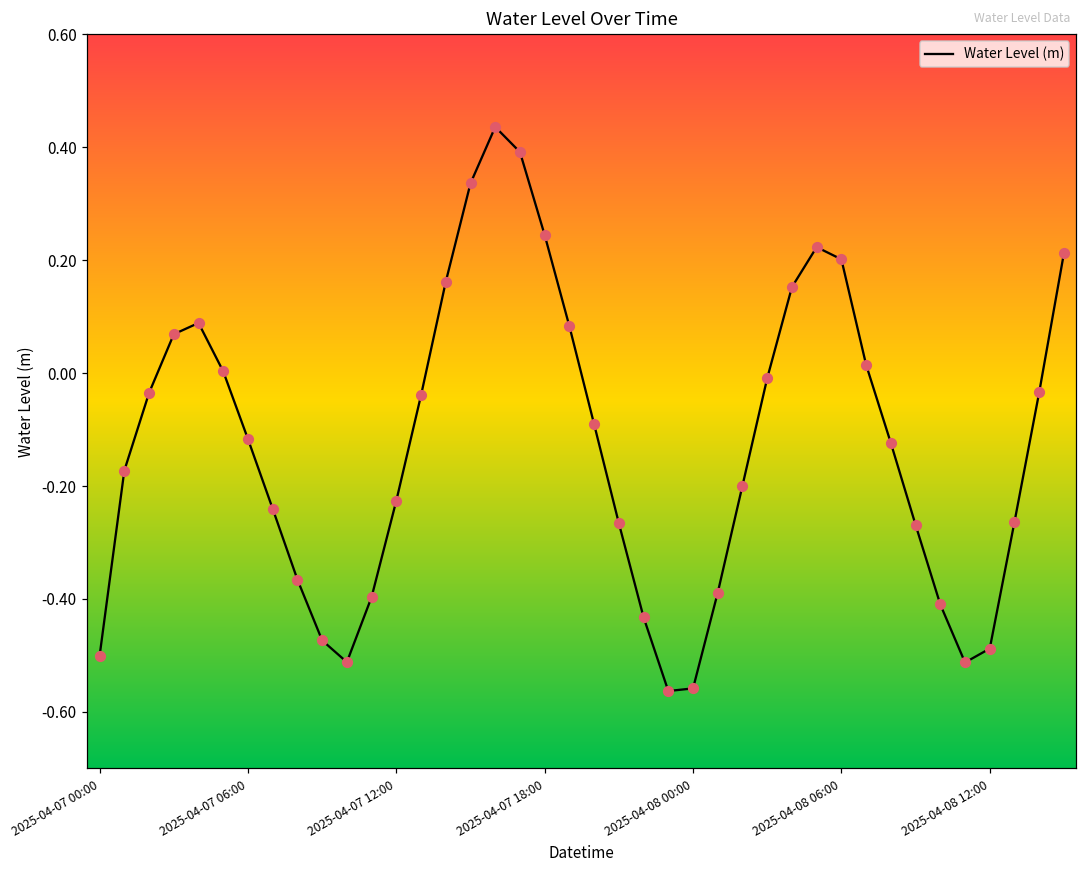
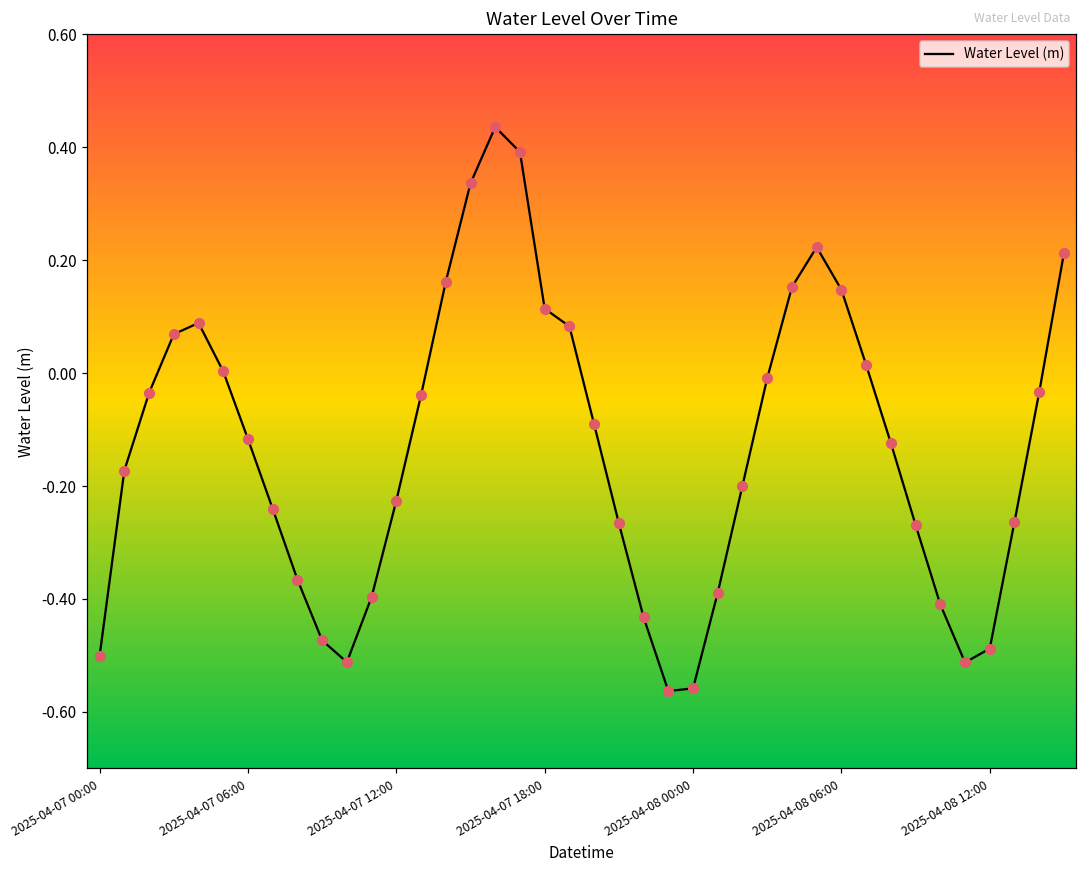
2025-04-07 18:00: 0.24 -> 0.11
2025-04-08 06:00: 0.20 -> 0.15
